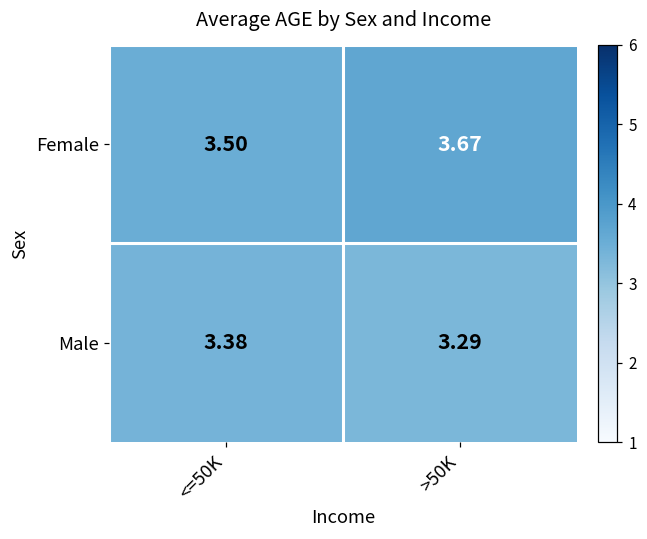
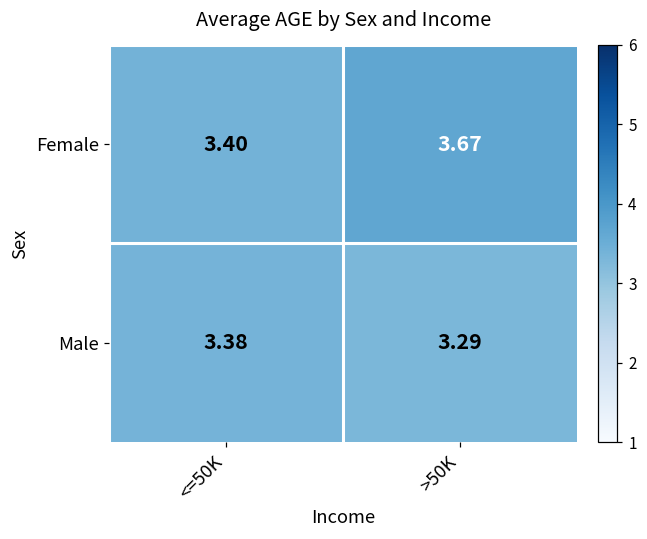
Female, <=50K: 3.50 -> 3.40
